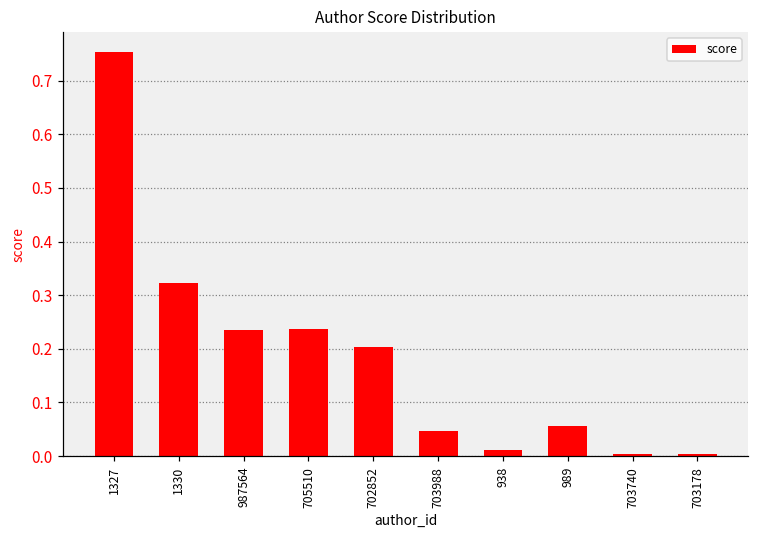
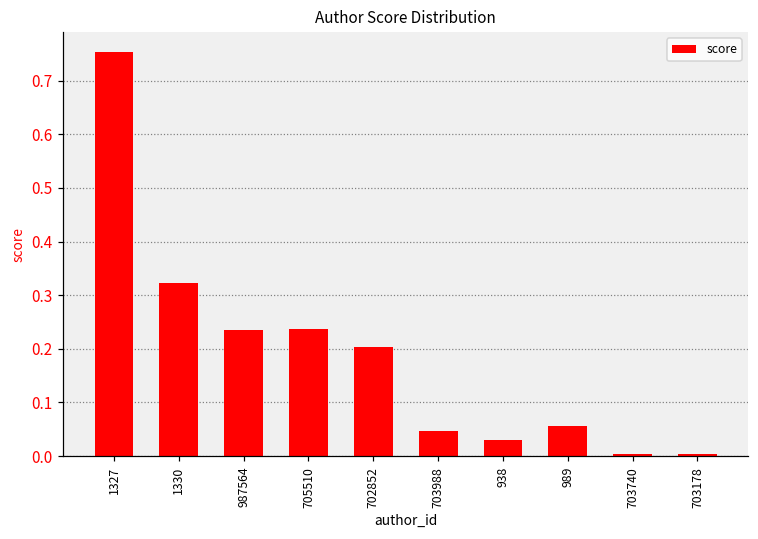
938: 0.01 -> 0.03
